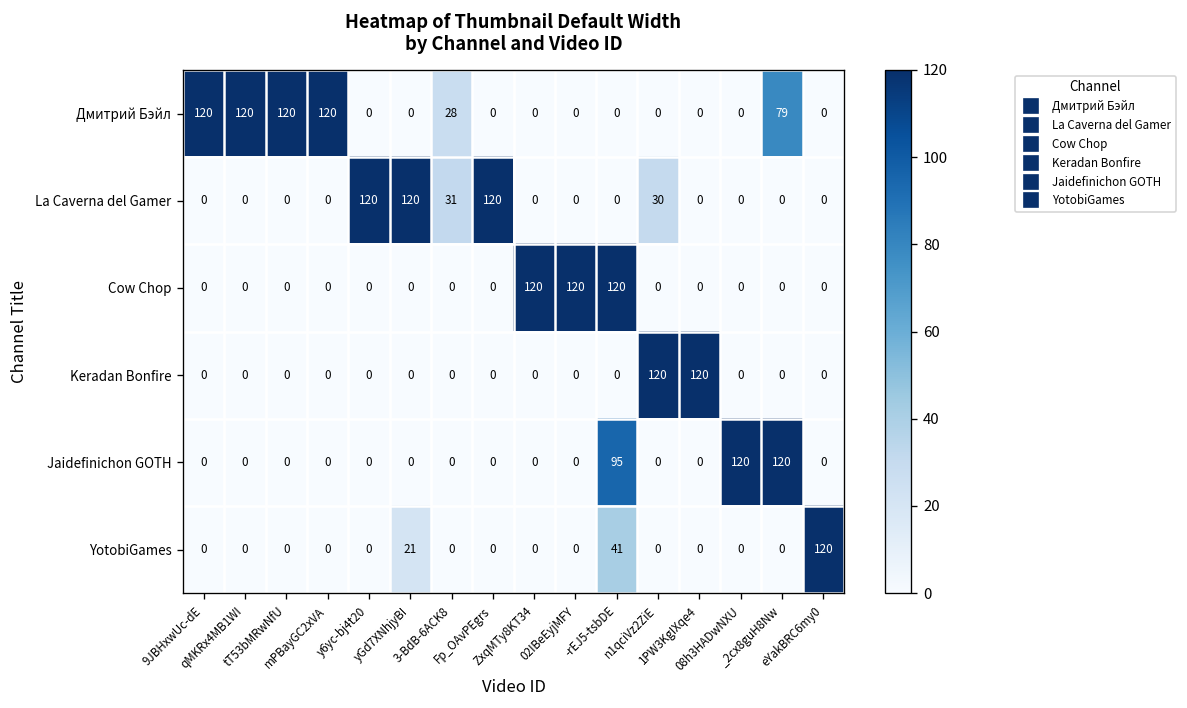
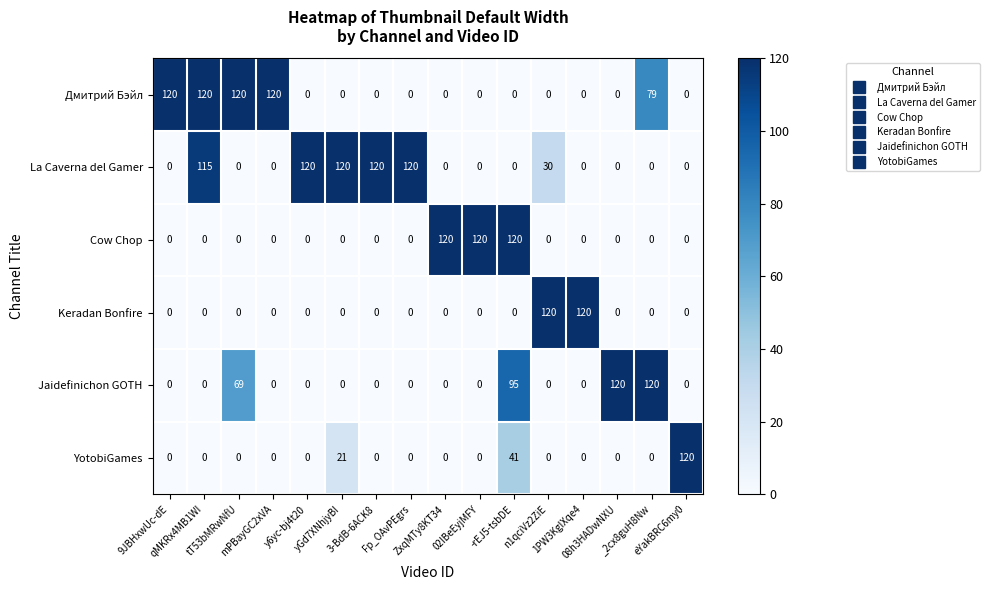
Дмитрий Бэйл, 3-BdB-6ACK8: 28 -> 0
La Caverna del Gamer, qMKRx4MB1WI: 0 -> 115
La Caverna del Gamer, 3-BdB-6ACK8: 31 -> 120
Jaidefinichon GOTH, tT53bMRwNfU: 0 -> 69
